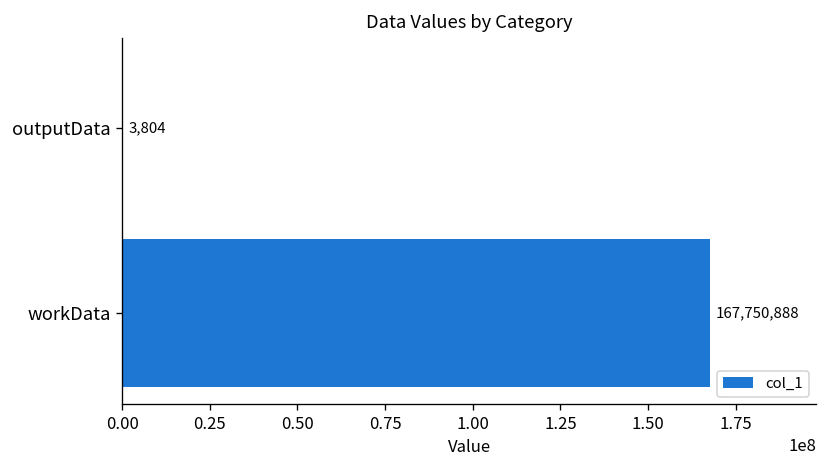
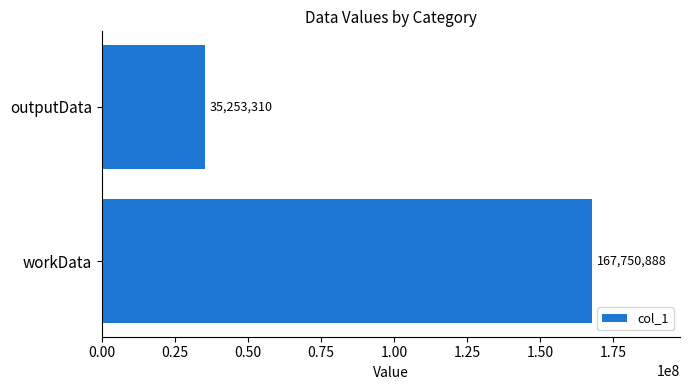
outputData: 3,804 -> 35,253,310
